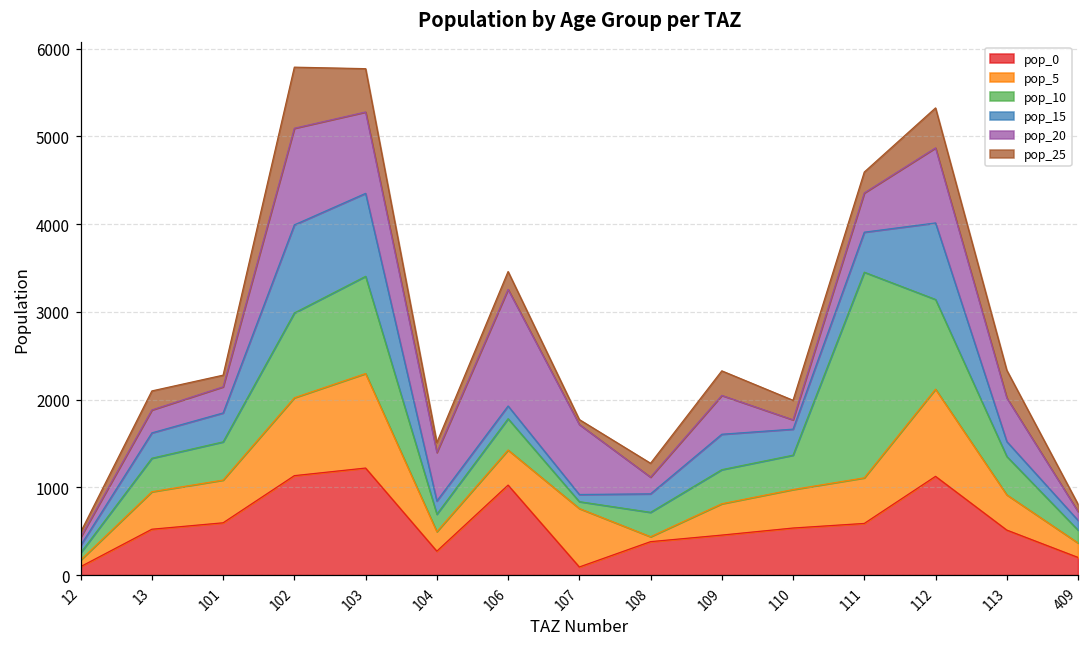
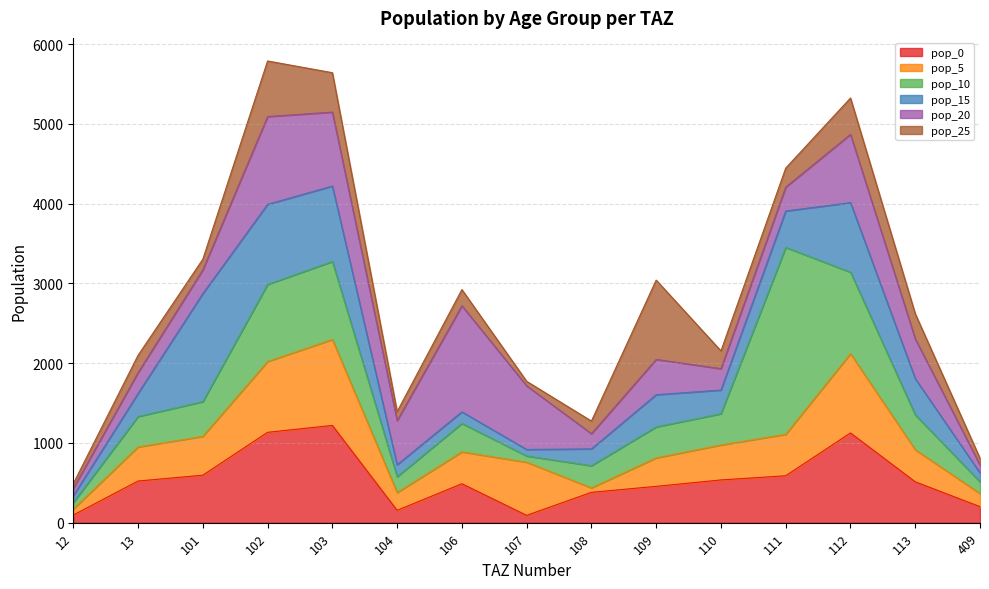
pop_15, 101: 300 -> 1400
pop_10, 103: 1100 -> 1000
pop_0, 104: 300 -> 200
pop_0, 106: 1000 -> 500
pop_25, 109: 300 -> 1000
pop_20, 110: 100 -> 300
pop_20, 111: 400 -> 300
pop_15, 113: 200 -> 500
